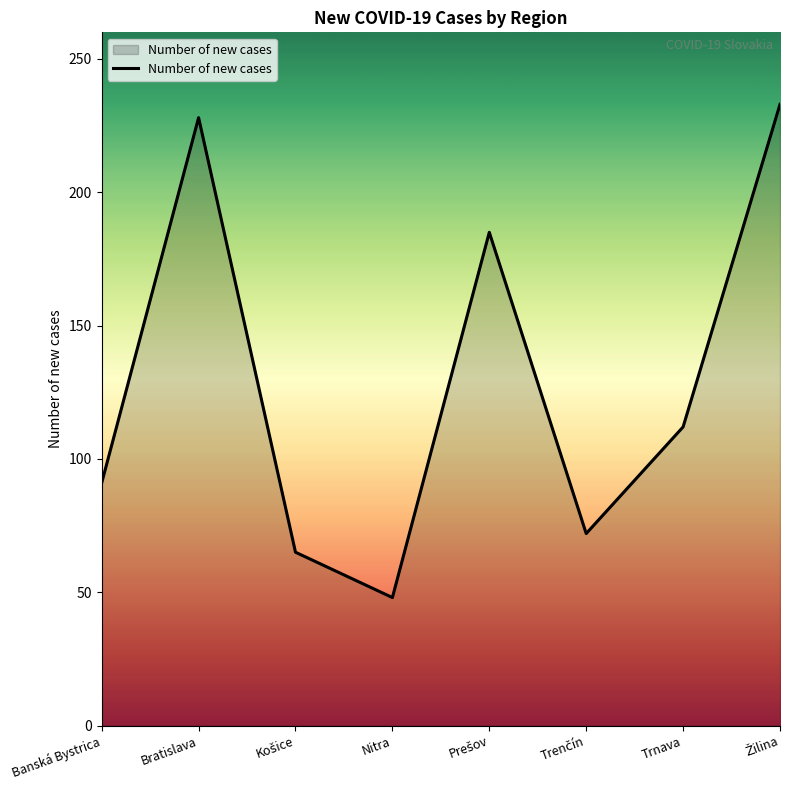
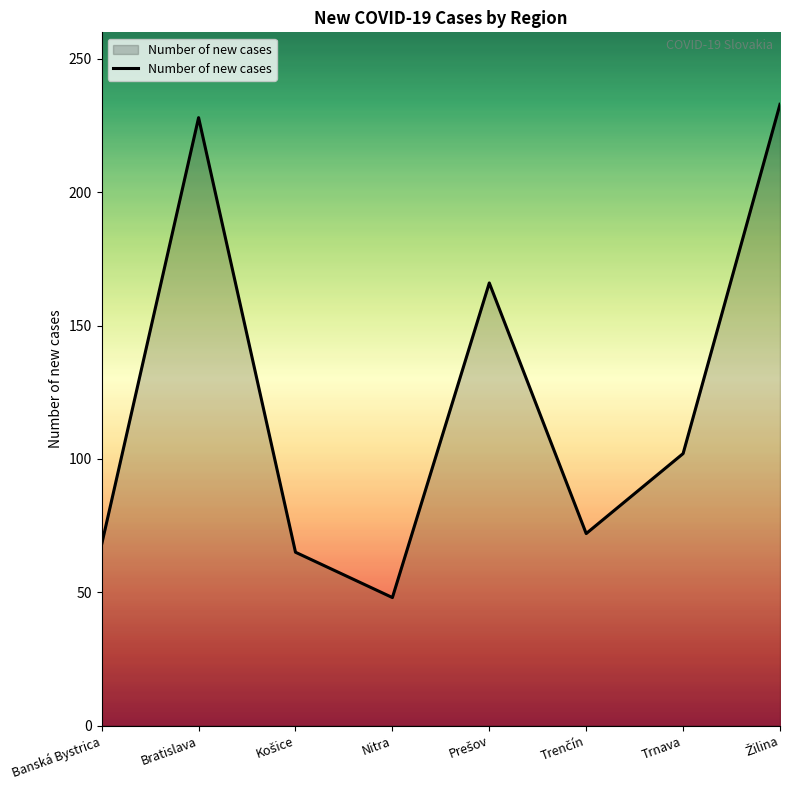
Banská Bystrica: 91 -> 68
Prešov: 185 -> 166
Trnava: 112 -> 102
